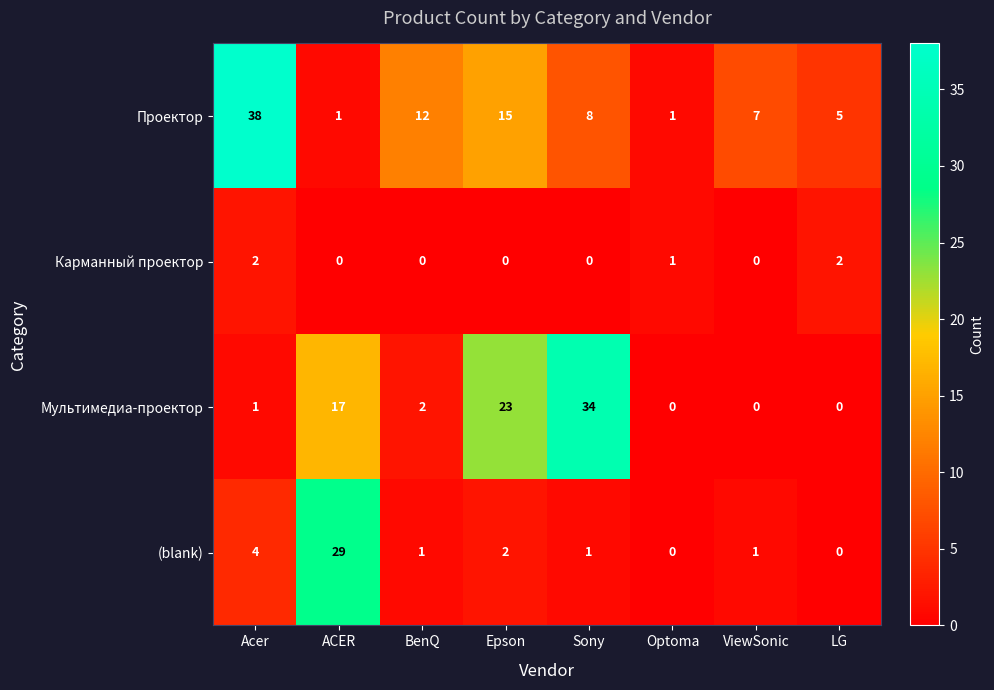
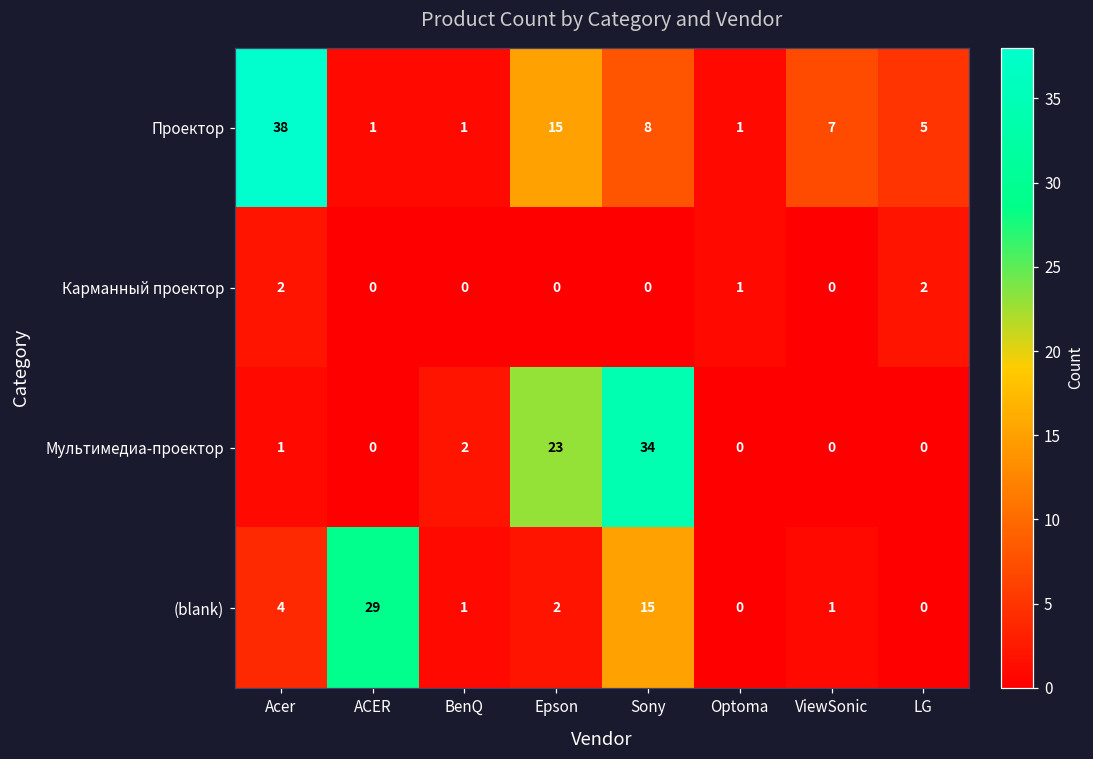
Проектор, BenQ: 12 -> 1
Мультимедиа-проектор, ACER: 17 -> 0
(blank), Sony: 1 -> 15
